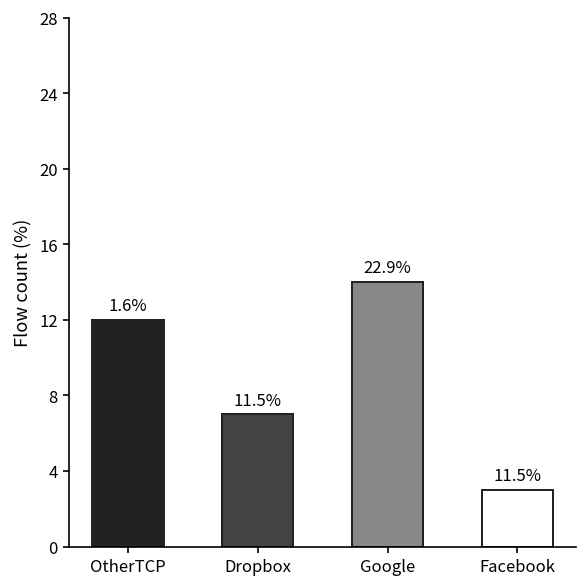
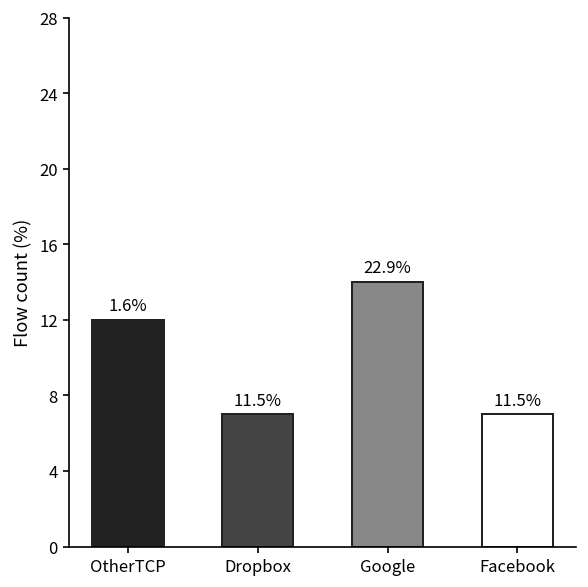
Facebook: 3 -> 7
